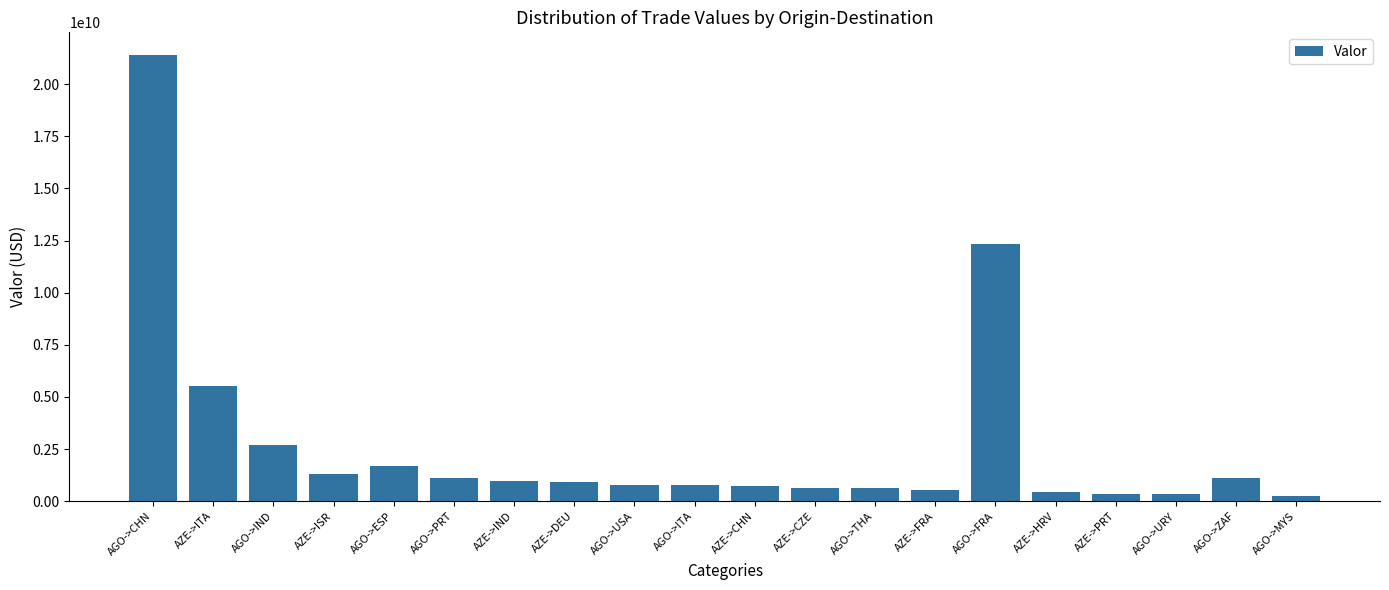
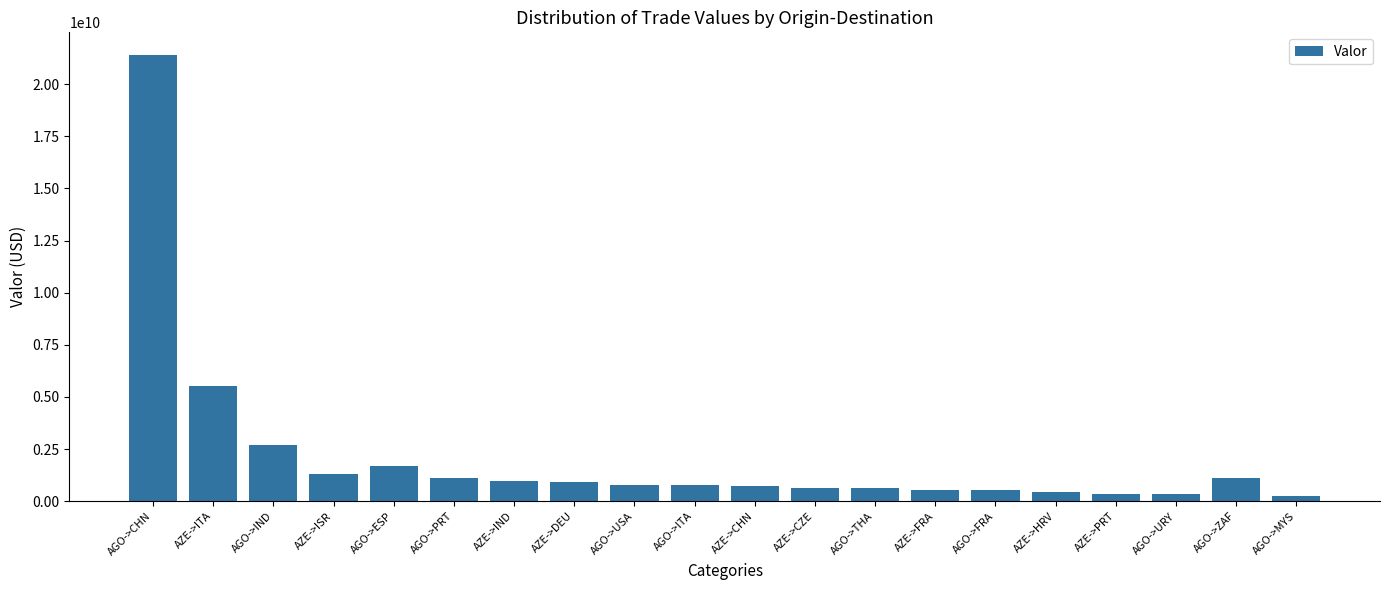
AGO->FRA: 12300000000 -> 500000000
